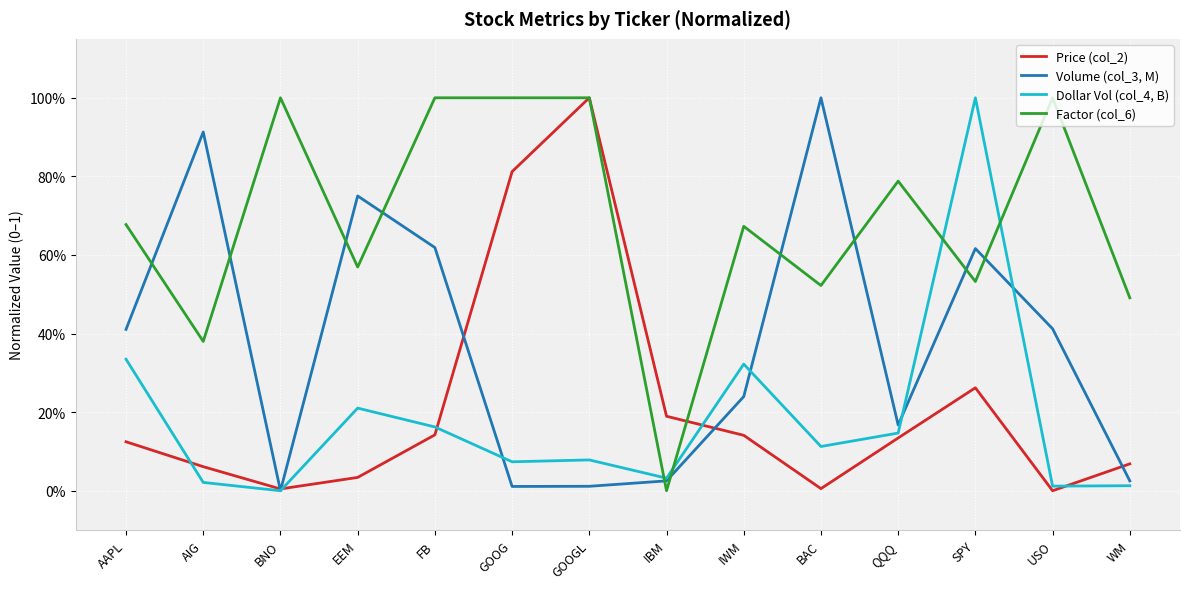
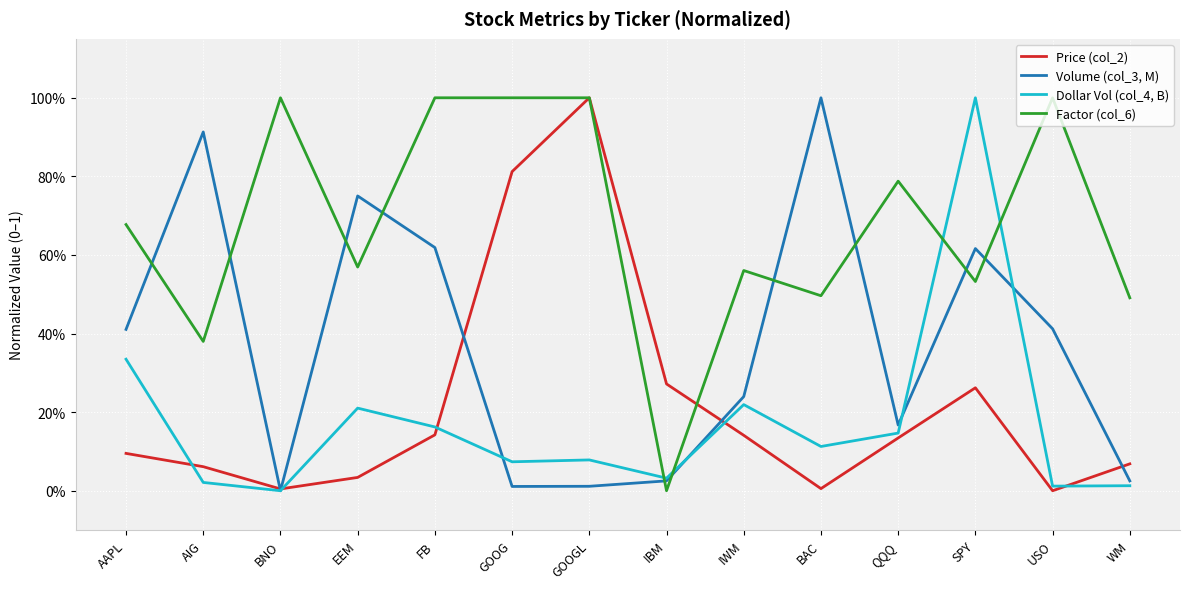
Price (col_2), AAPL: 12% -> 10%
Price (col_2), IBM: 19% -> 27%
Dollar Vol (col_4, B), IWM: 32% -> 22%
Factor (col_6), IWM: 67% -> 56%
Factor (col_6), BAC: 52% -> 50%
